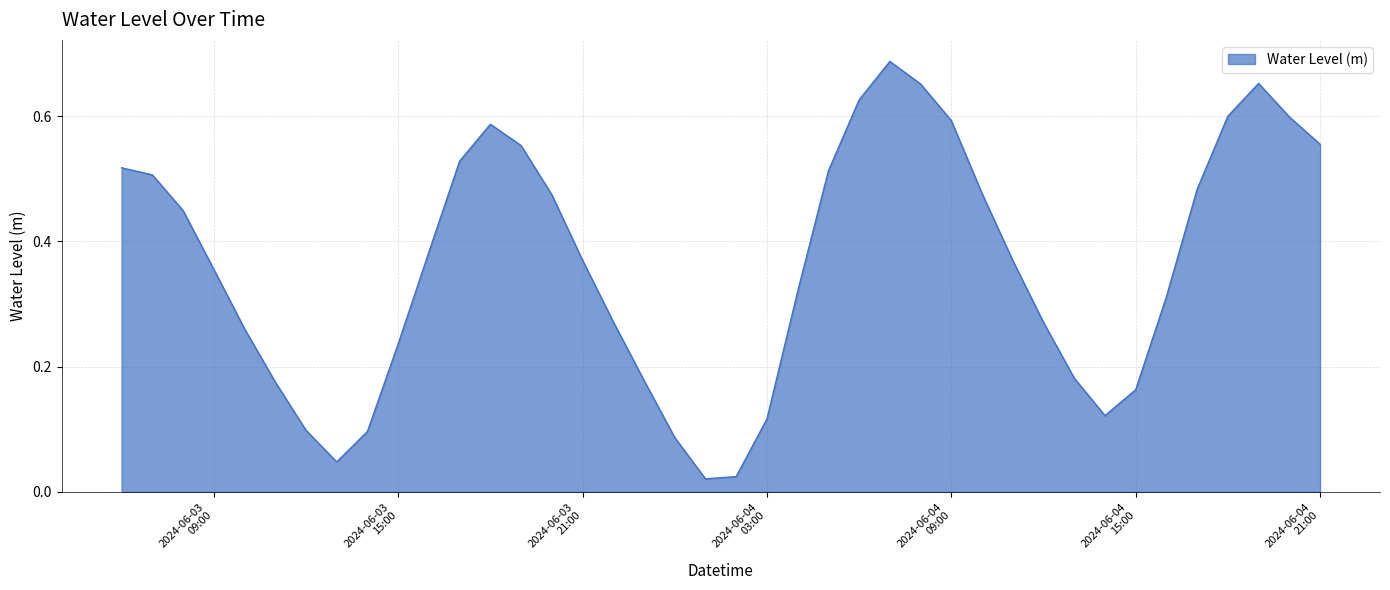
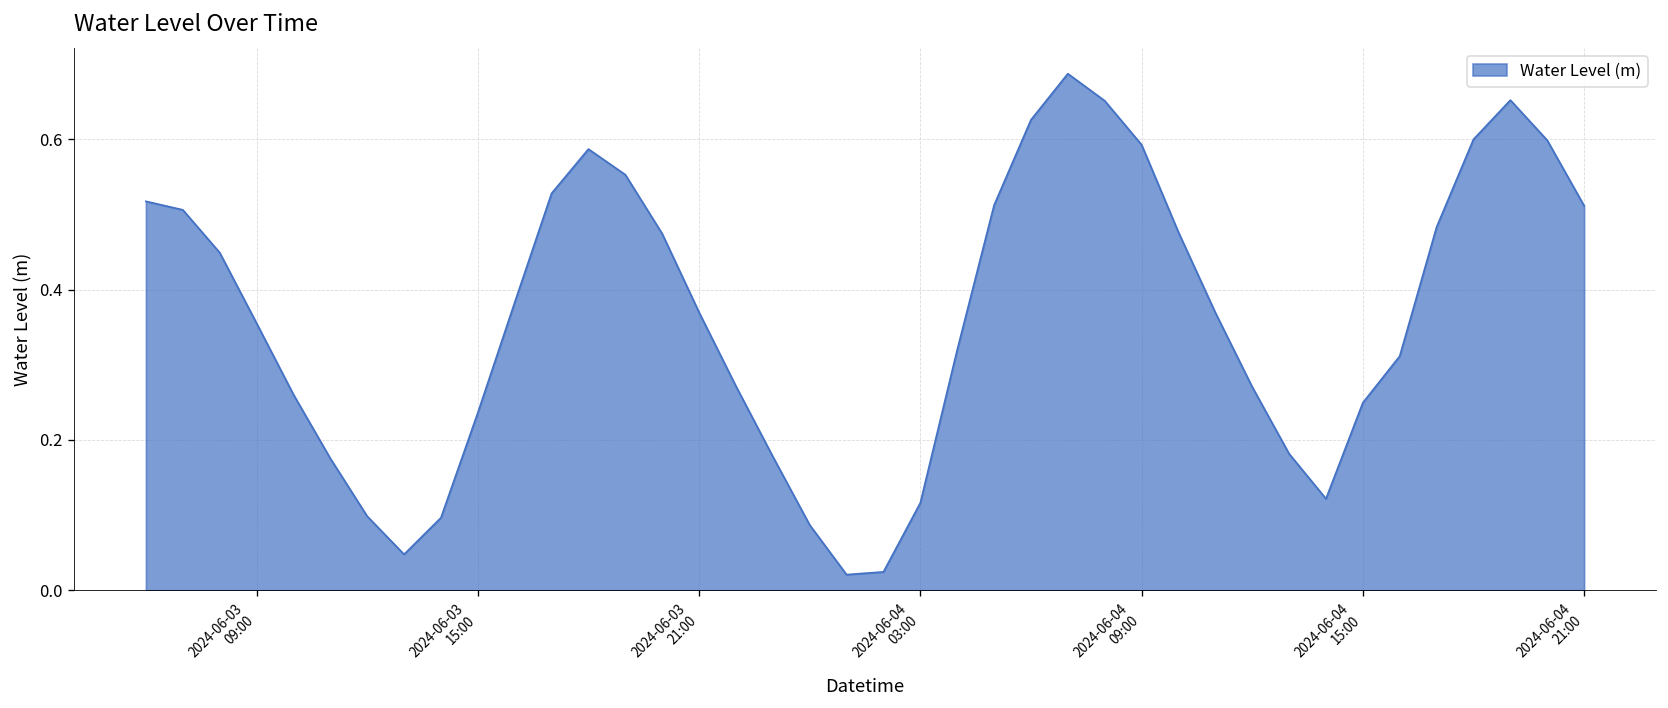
2024-06-04 15:00: 0.16 -> 0.25
2024-06-04 21:00: 0.55 -> 0.51
